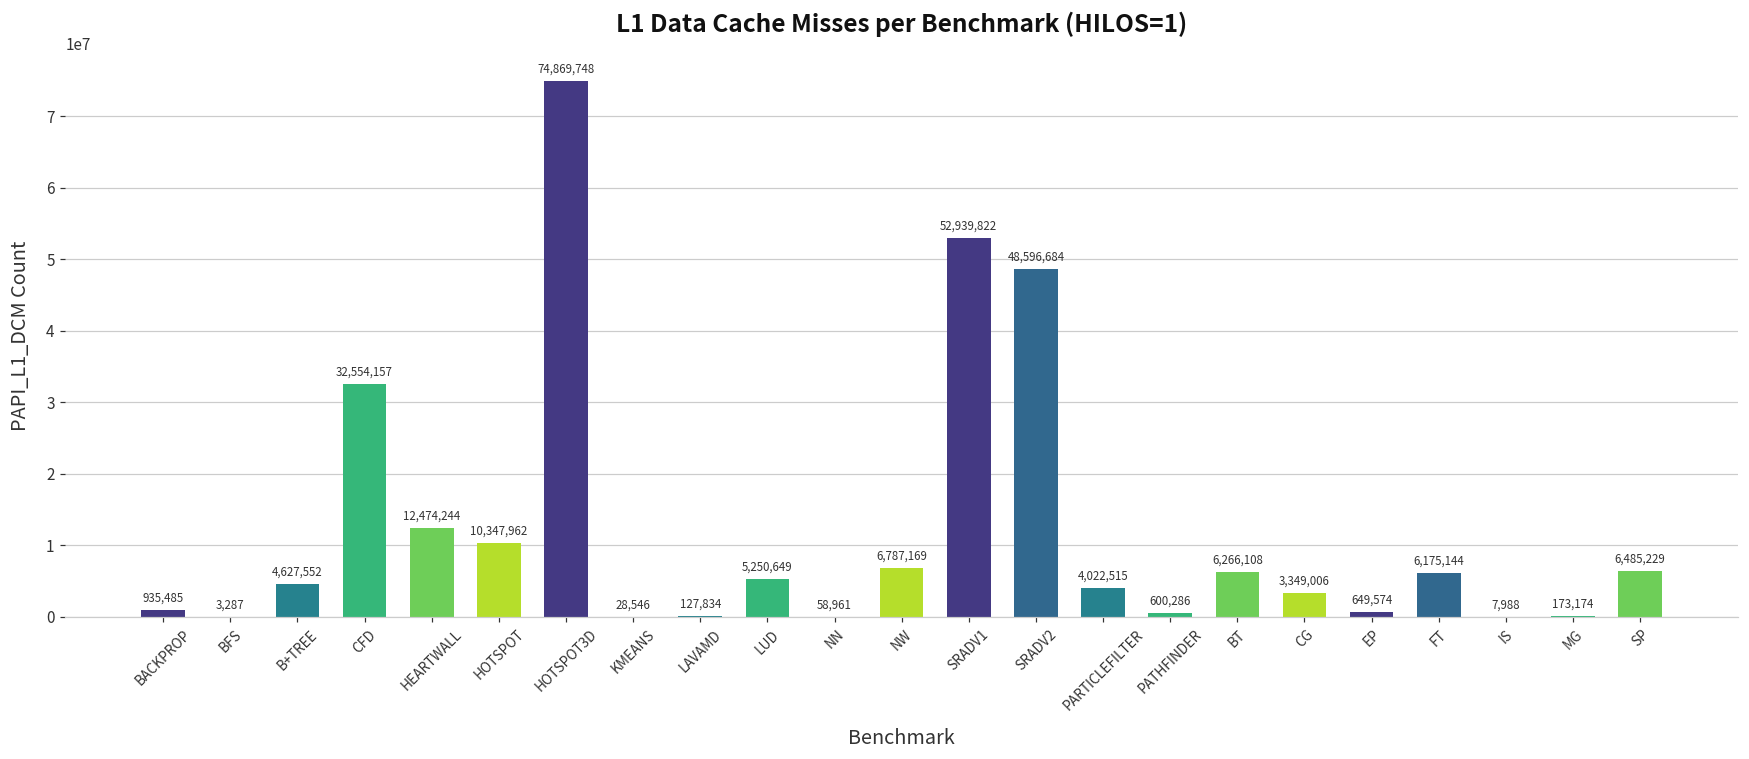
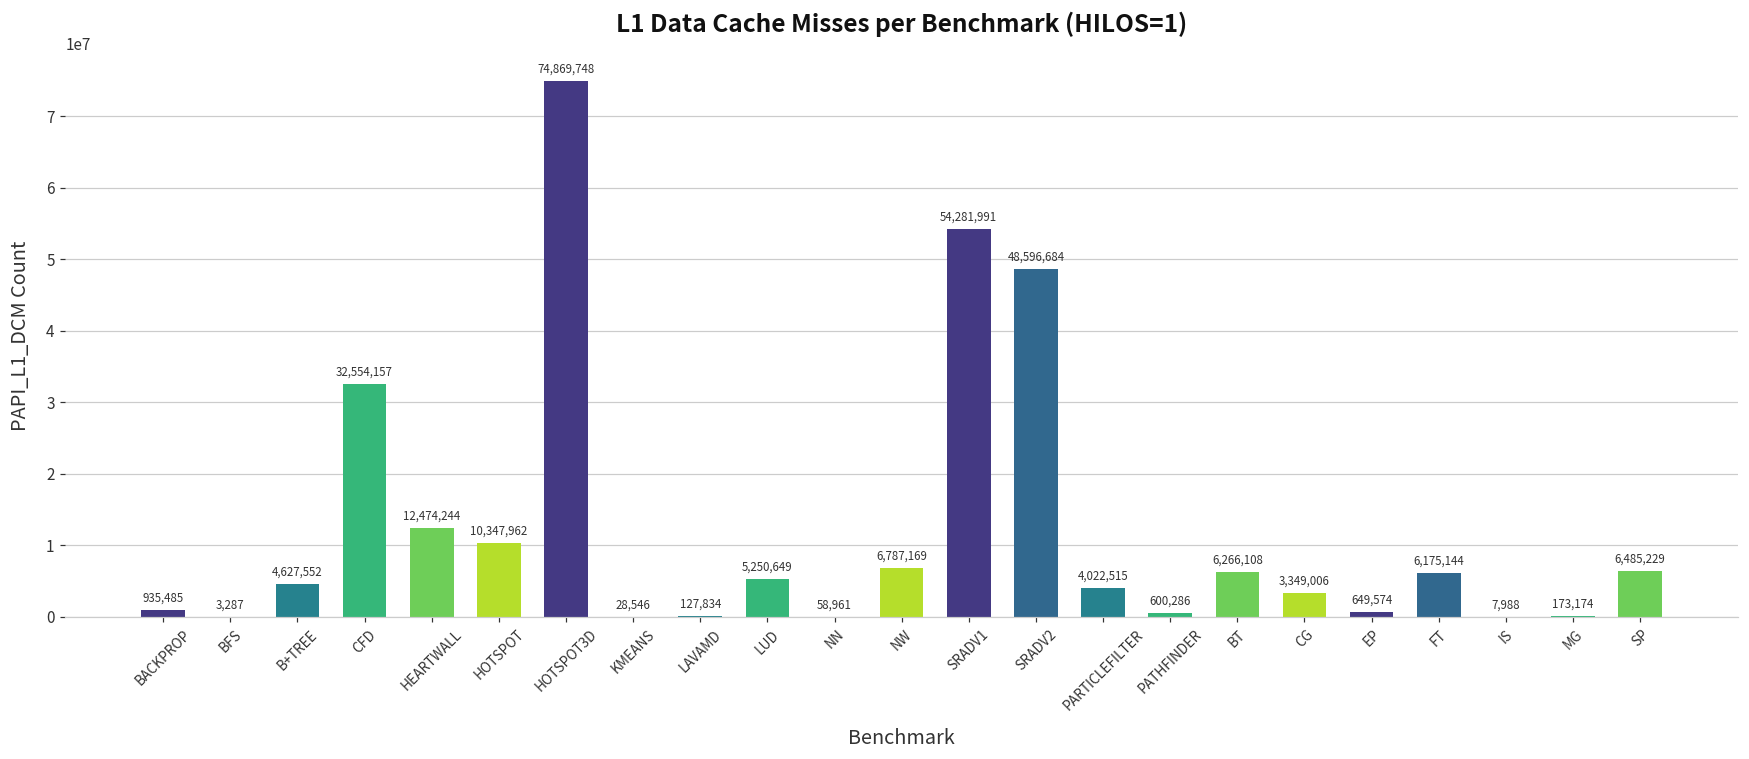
SRADV1: 52,939,822 -> 54,281,991
